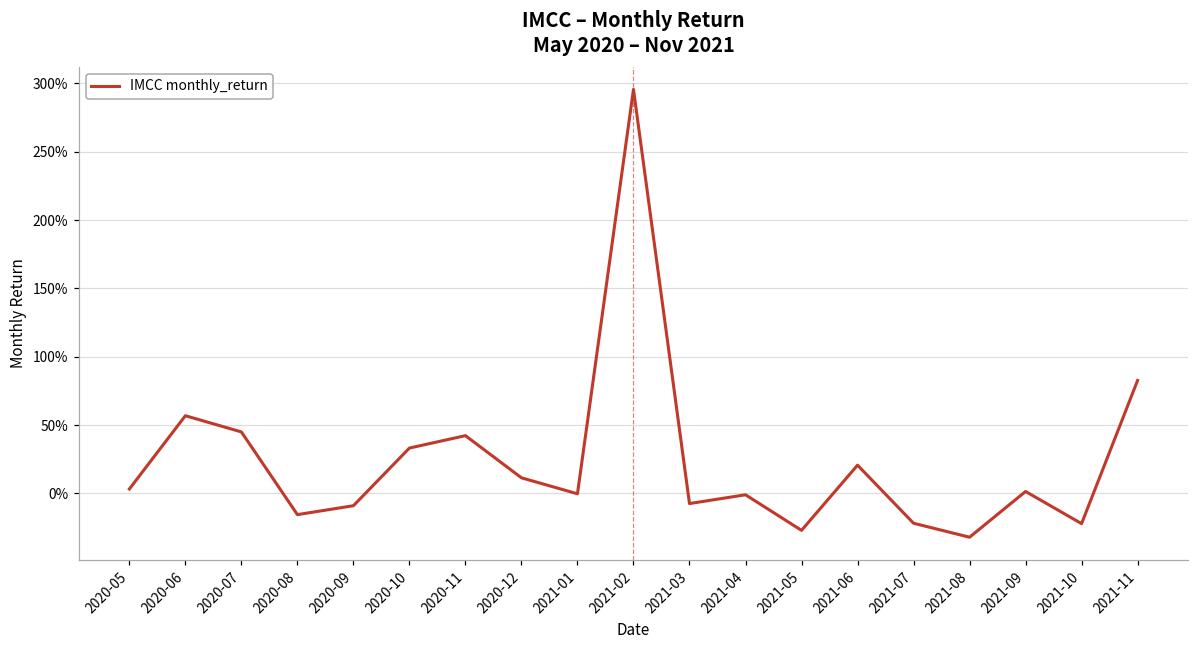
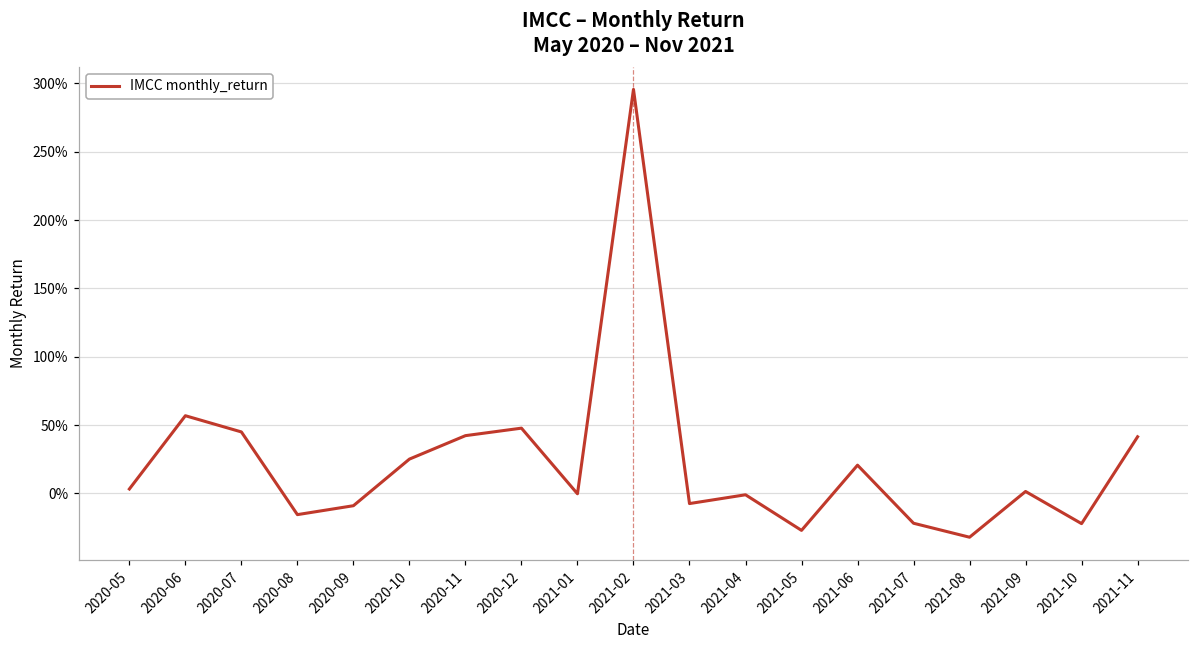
2020-10: 33% -> 25%
2020-12: 11% -> 48%
2021-11: 83% -> 41%
